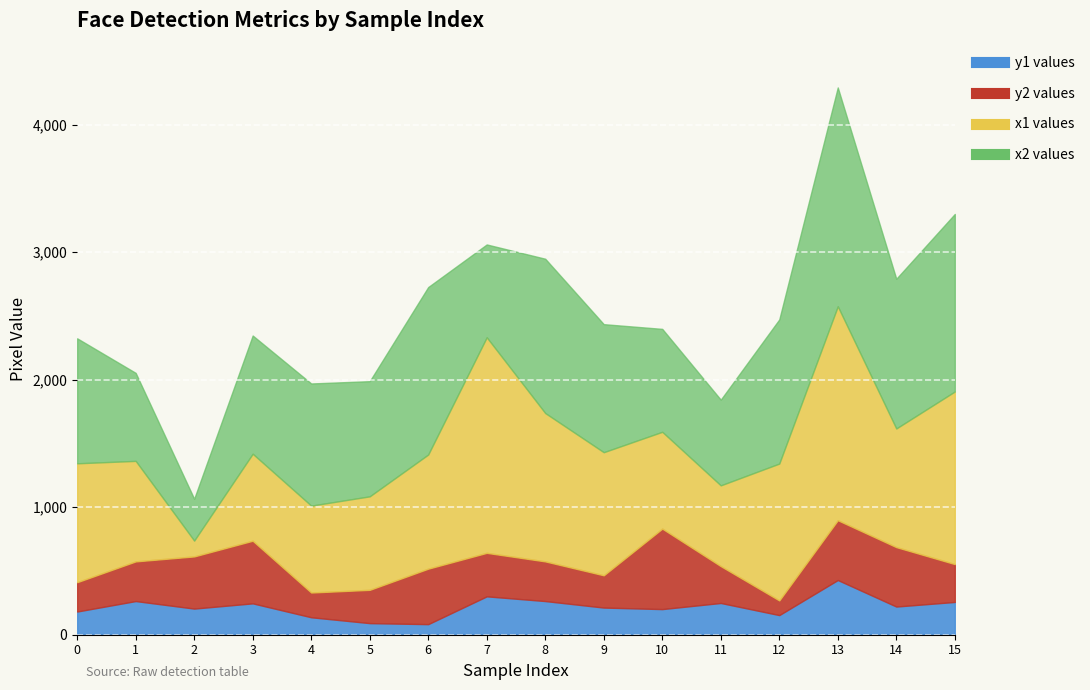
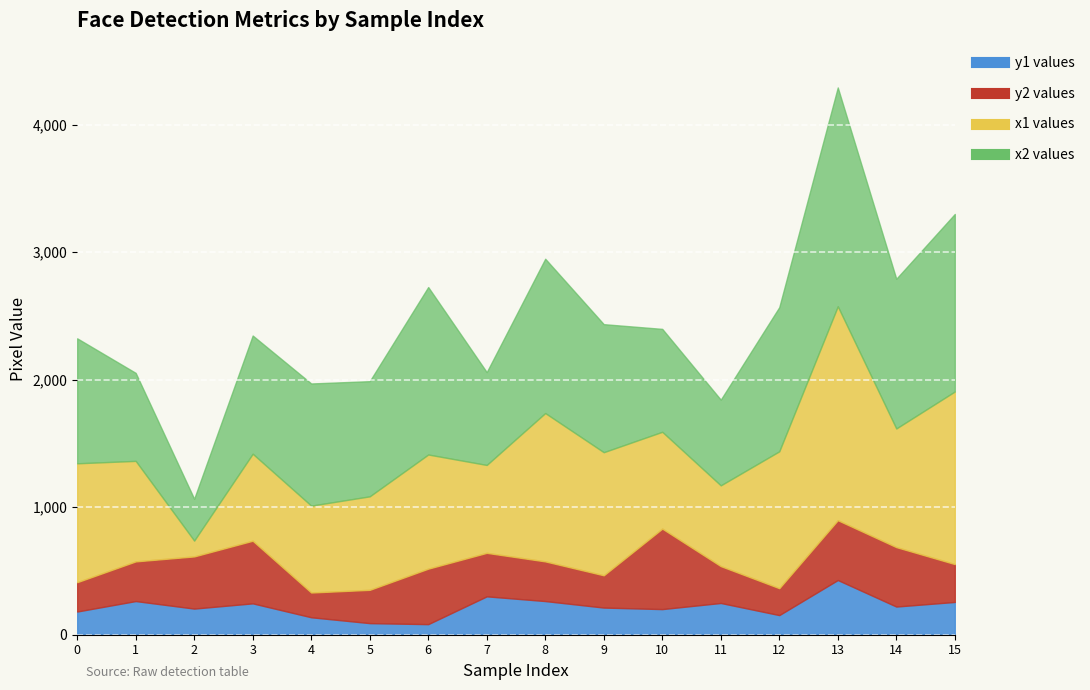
x1 values, 7: 1,690 -> 690
y2 values, 12: 120 -> 210
